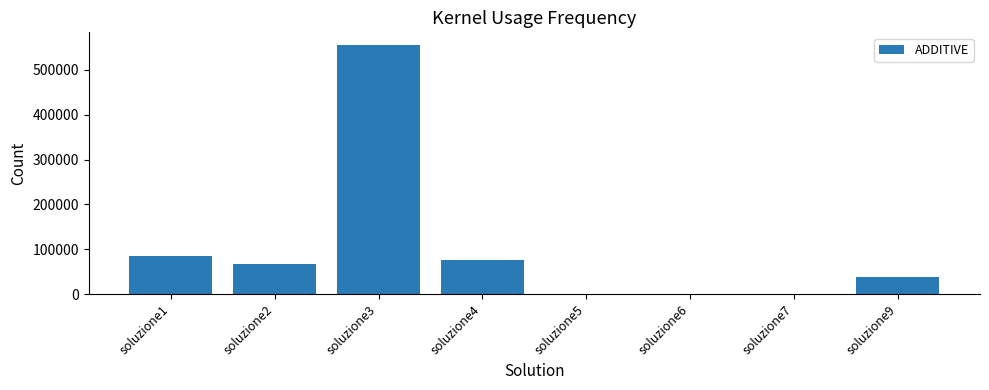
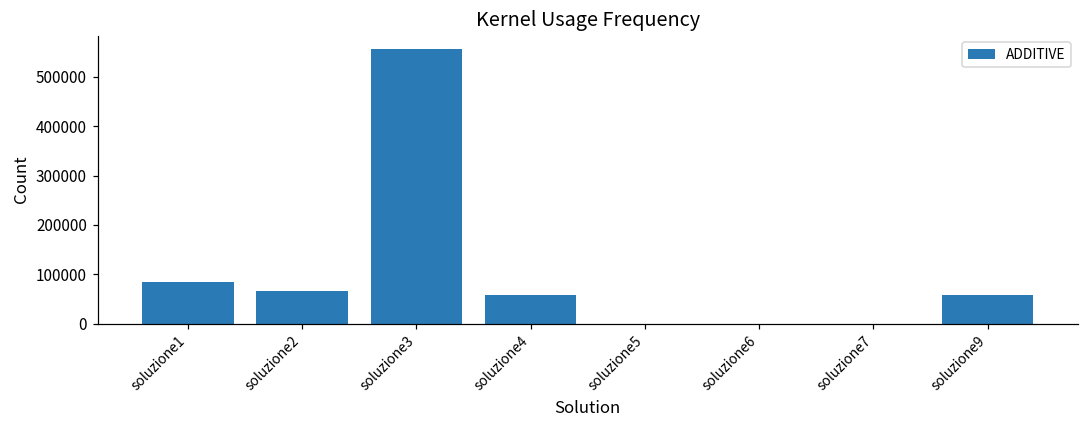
soluzione4: 80000 -> 60000
soluzione9: 40000 -> 60000
